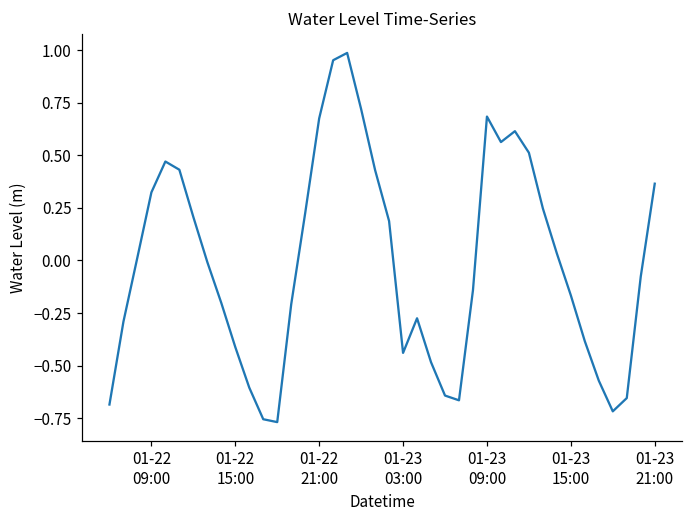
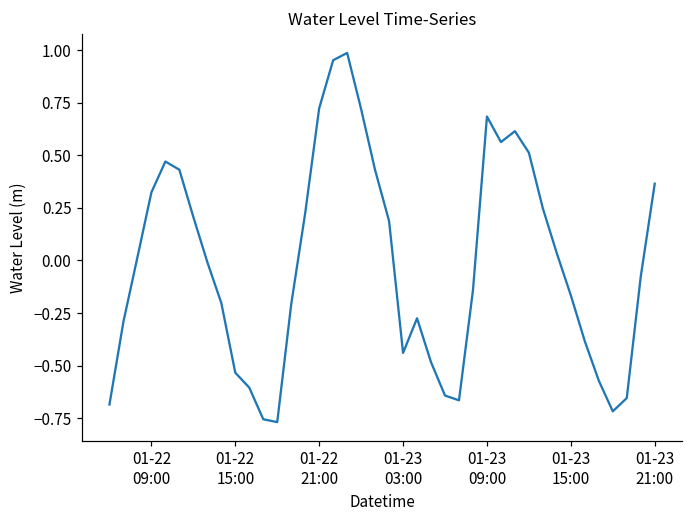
01-22 15:00: -0.41 -> -0.53
01-22 21:00: 0.68 -> 0.72
